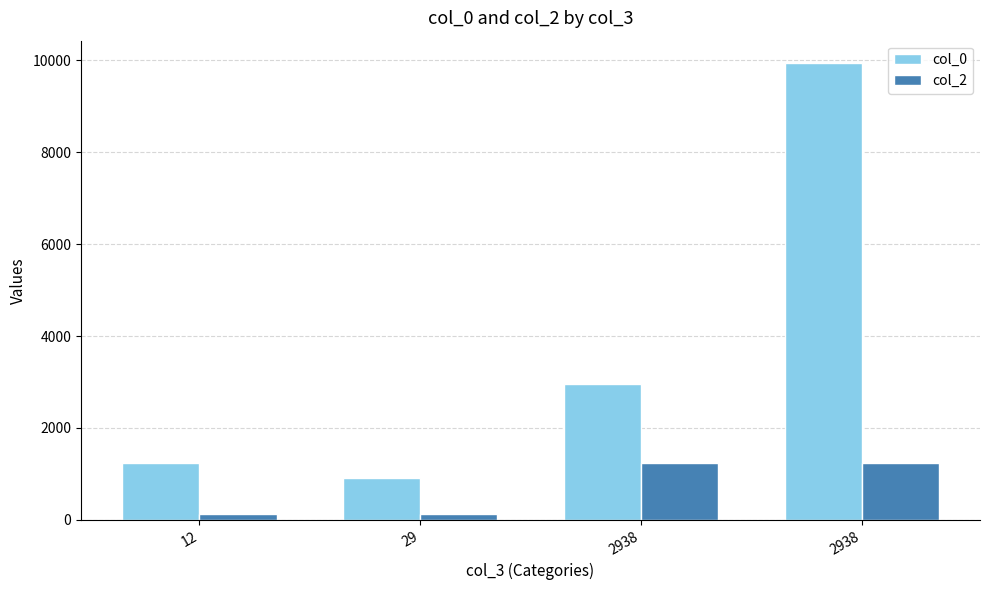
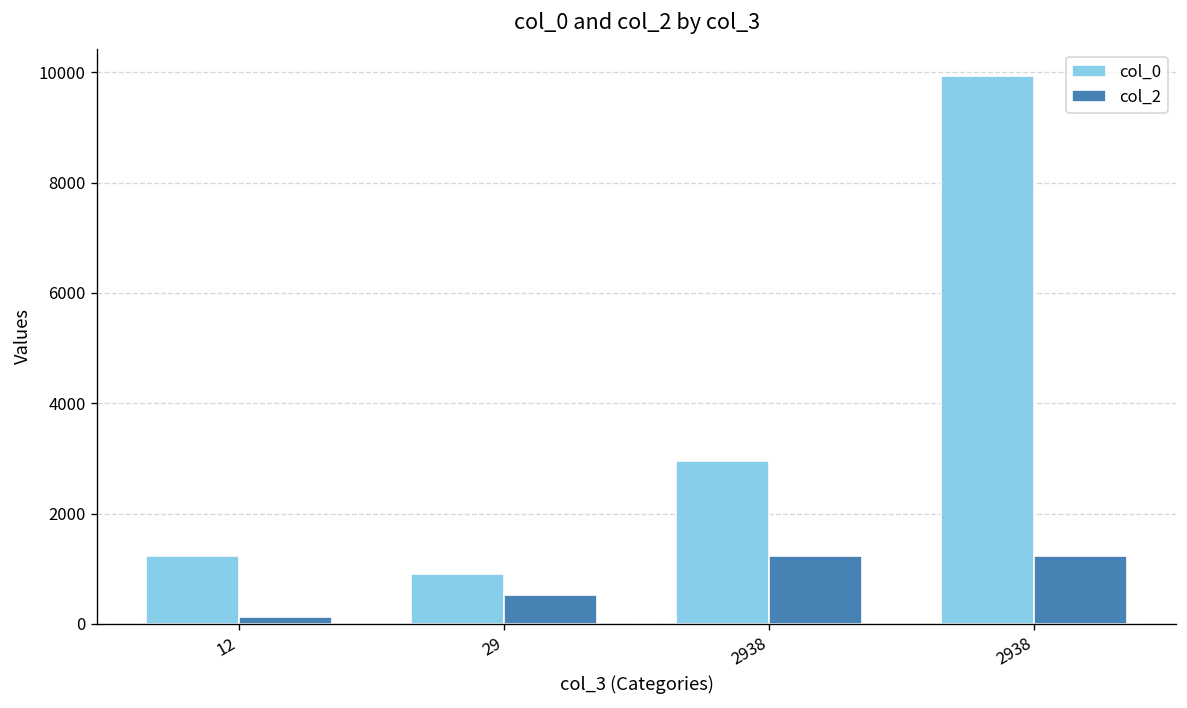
col_2, 29: 100 -> 500
